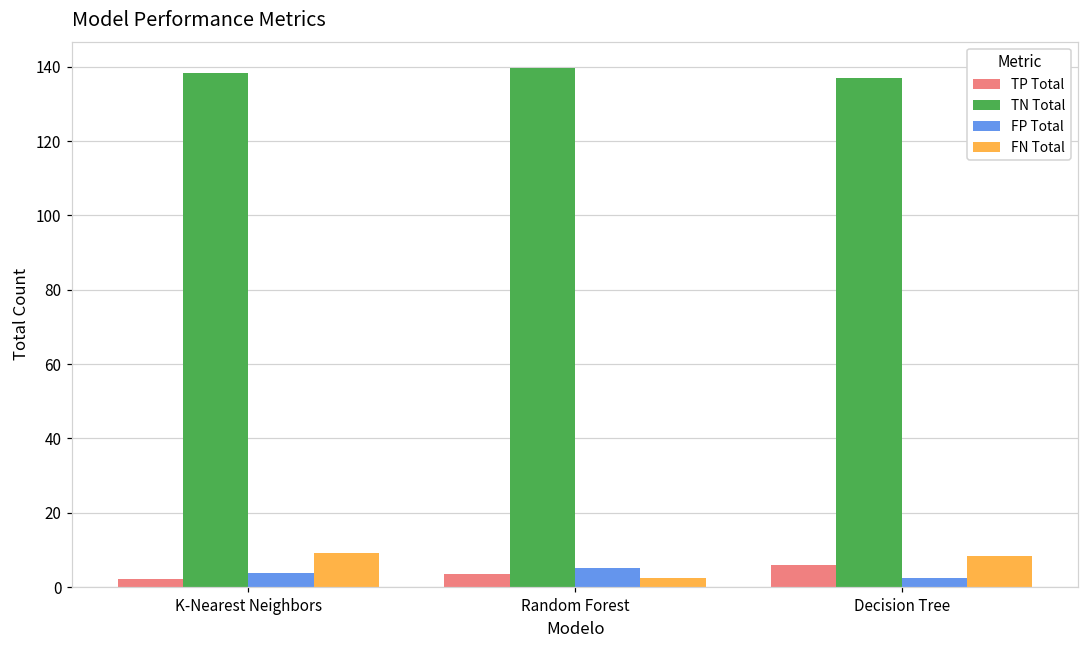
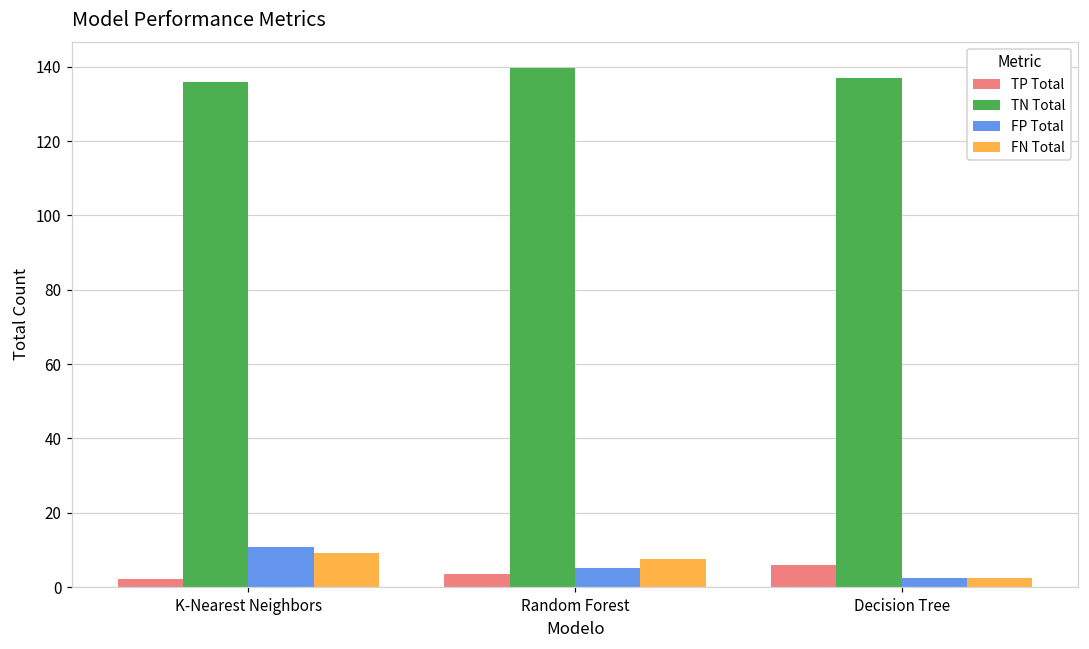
TN Total, K-Nearest Neighbors: 138 -> 136
FP Total, K-Nearest Neighbors: 4 -> 11
FN Total, Random Forest: 2 -> 7
FN Total, Decision Tree: 8 -> 3
